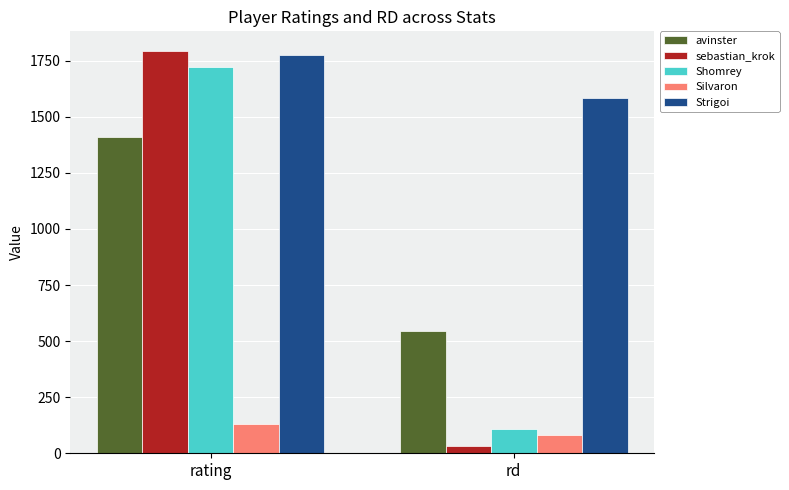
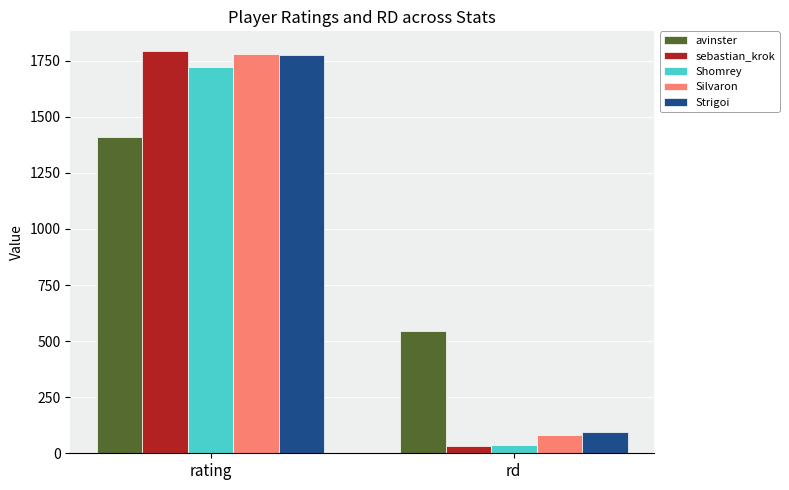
Silvaron, rating: 130 -> 1780
Shomrey, rd: 110 -> 30
Strigoi, rd: 1590 -> 100
